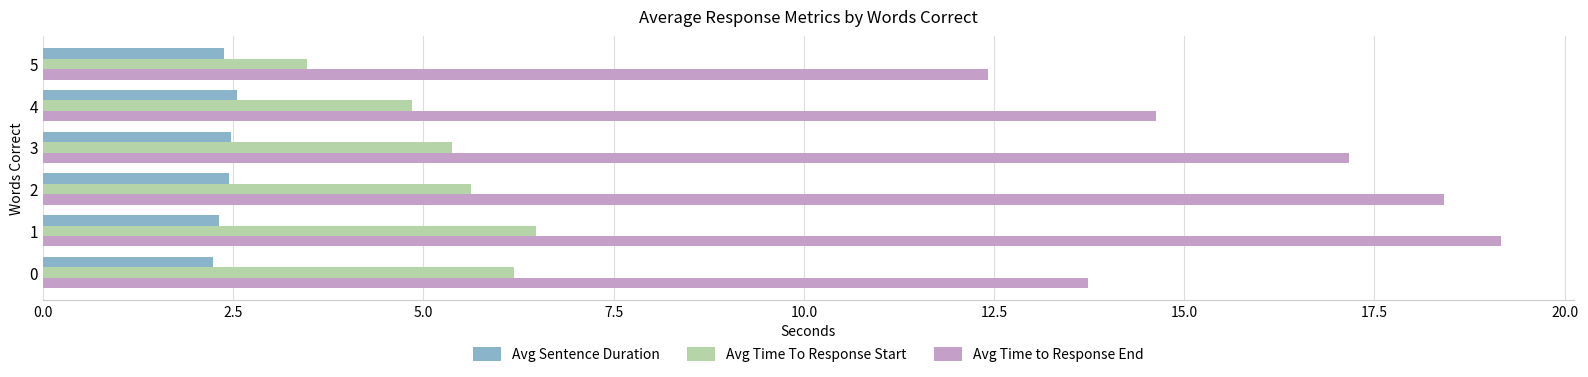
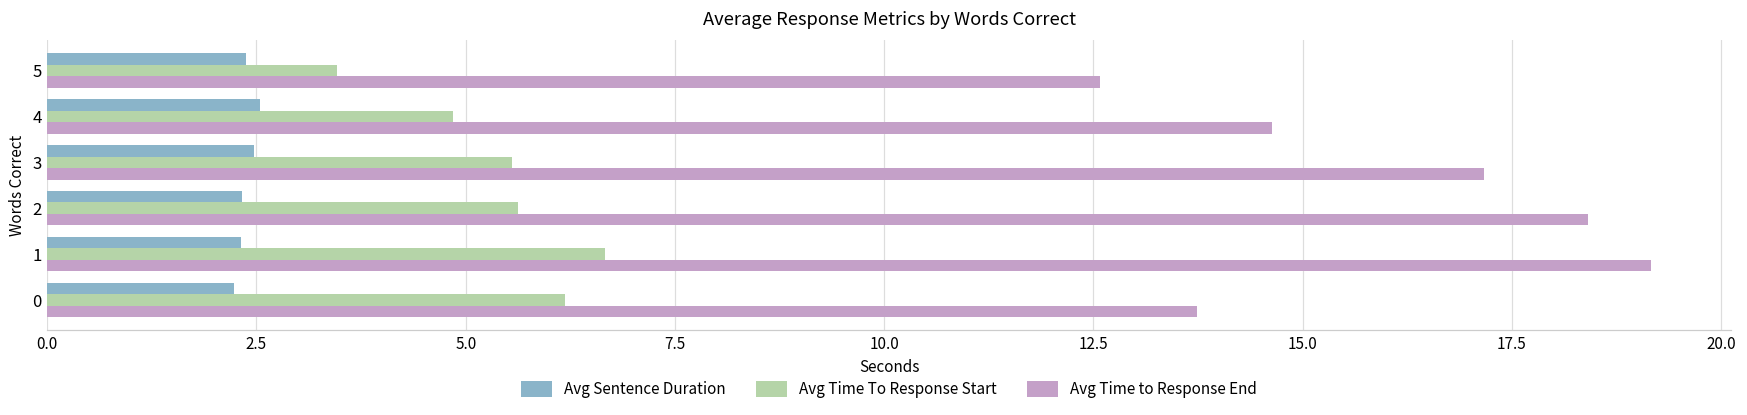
Avg Time to Response End, 5: 12.4 -> 12.6
Avg Time To Response Start, 3: 5.4 -> 5.5
Avg Sentence Duration, 2: 2.4 -> 2.3
Avg Time To Response Start, 1: 6.5 -> 6.7
